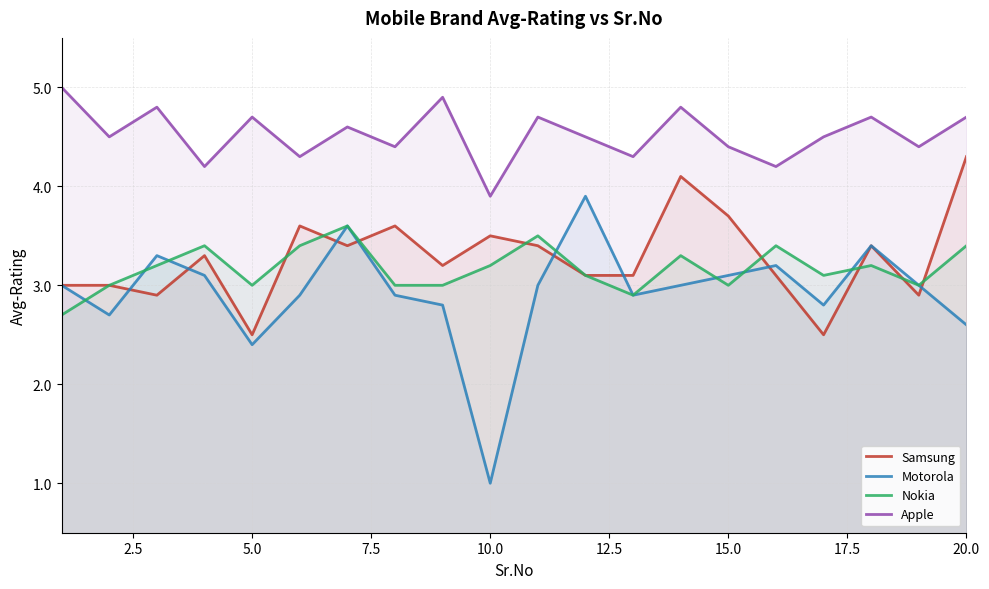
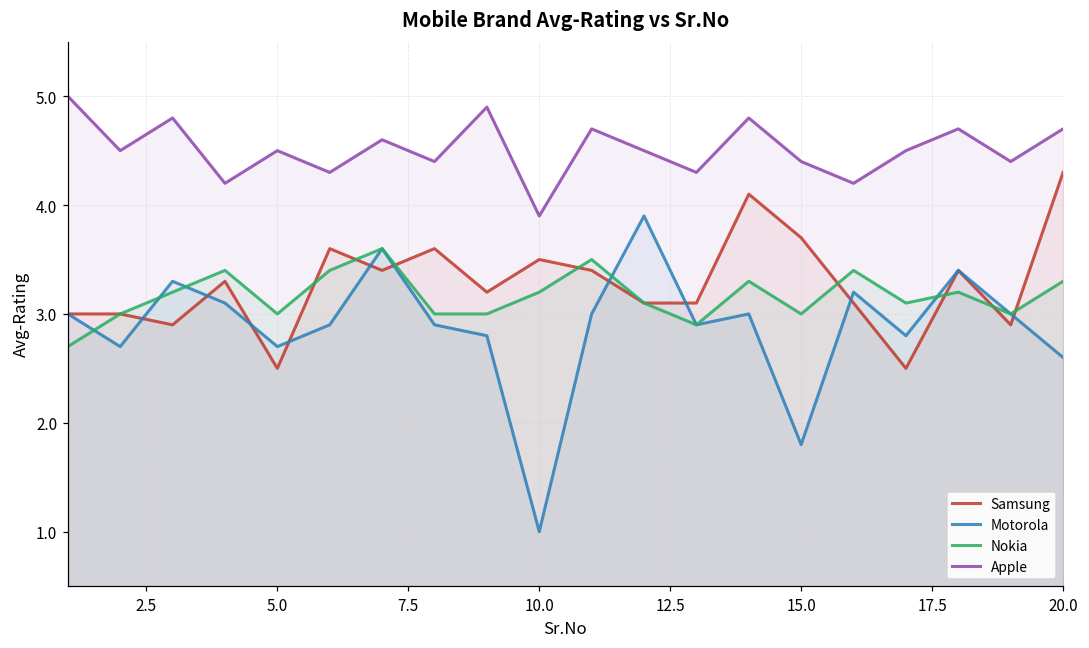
Motorola, 5.0: 2.4 -> 2.7
Apple, 5.0: 4.7 -> 4.5
Motorola, 15.0: 3.1 -> 1.8
Nokia, 20.0: 3.4 -> 3.3
